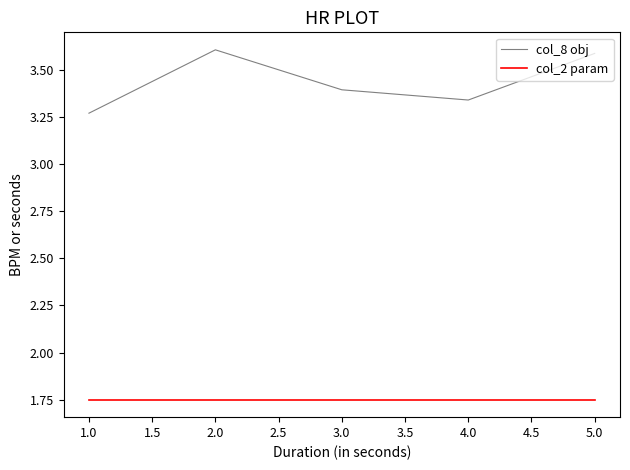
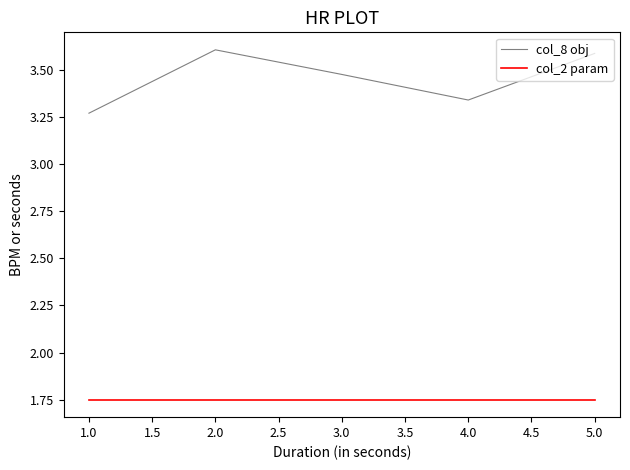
col_8 obj, 3.0: 3.39 -> 3.47
